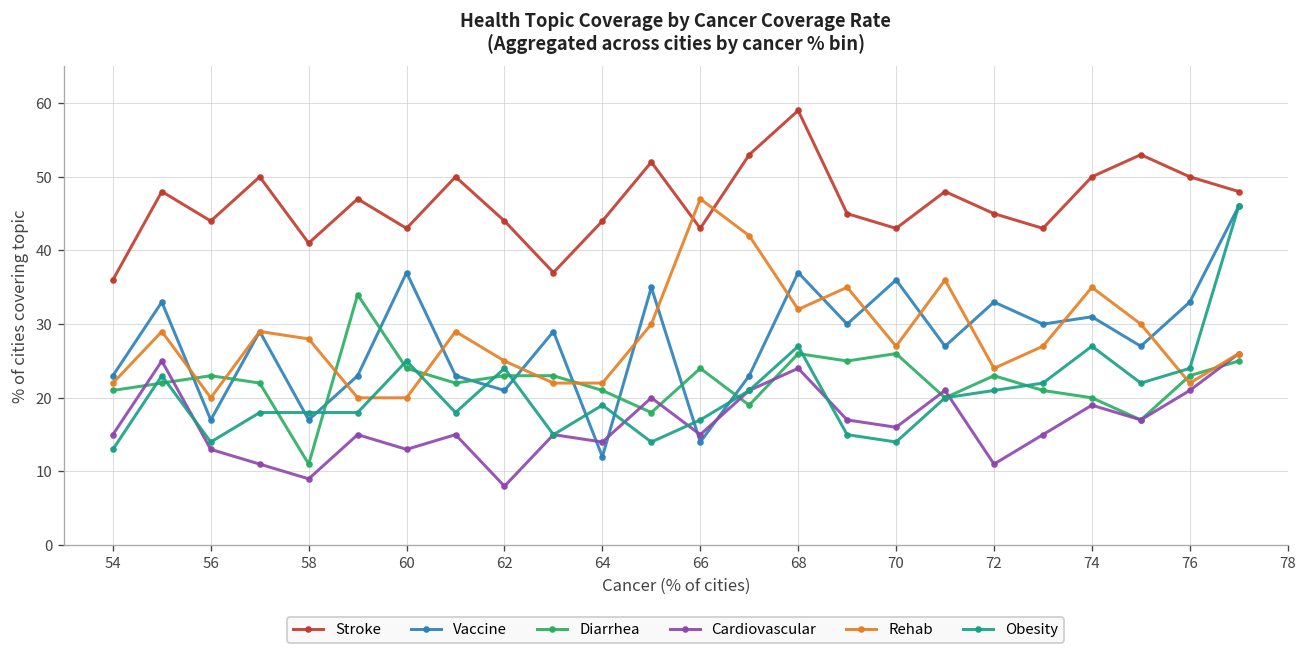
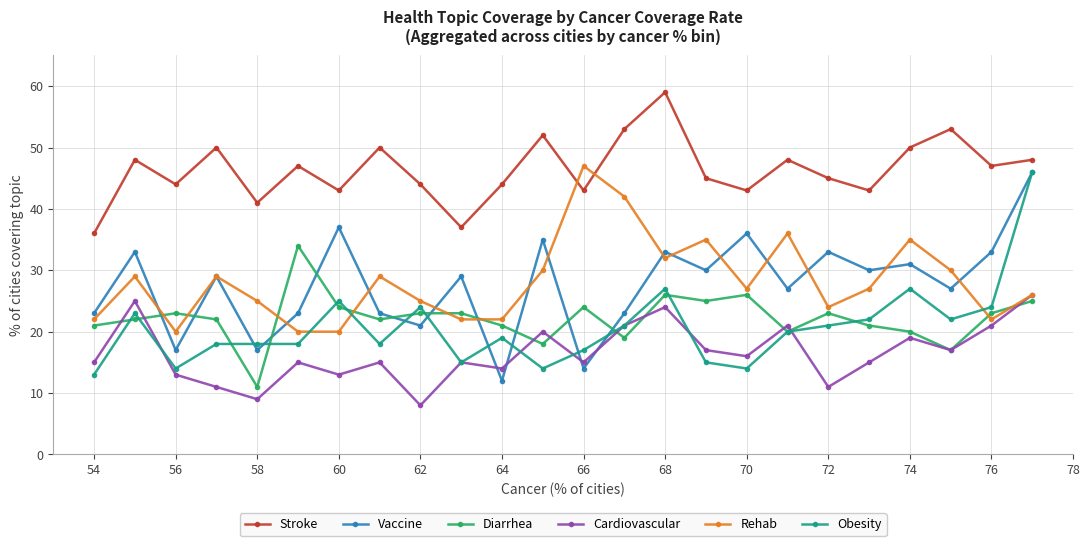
Rehab, 58: 28 -> 25
Vaccine, 68: 37 -> 33
Stroke, 76: 50 -> 47
